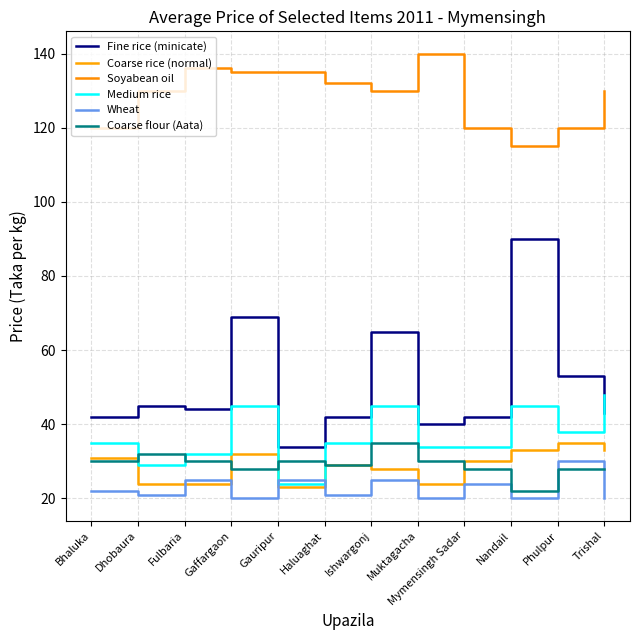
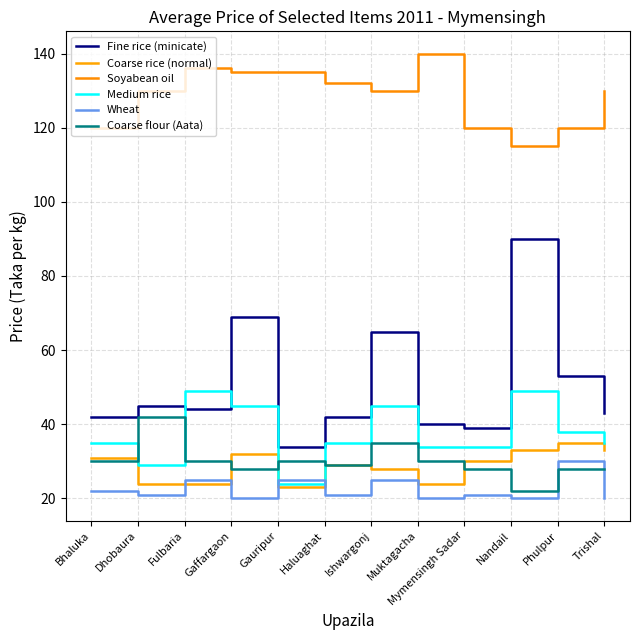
Coarse flour (Aata), Dhobaura: 32 -> 42
Medium rice, Fulbaria: 32 -> 49
Fine rice (minicate), Mymensingh Sadar: 42 -> 39
Wheat, Mymensingh Sadar: 24 -> 21
Medium rice, Nandail: 45 -> 49
Medium rice, Trishal: 48 -> 35
